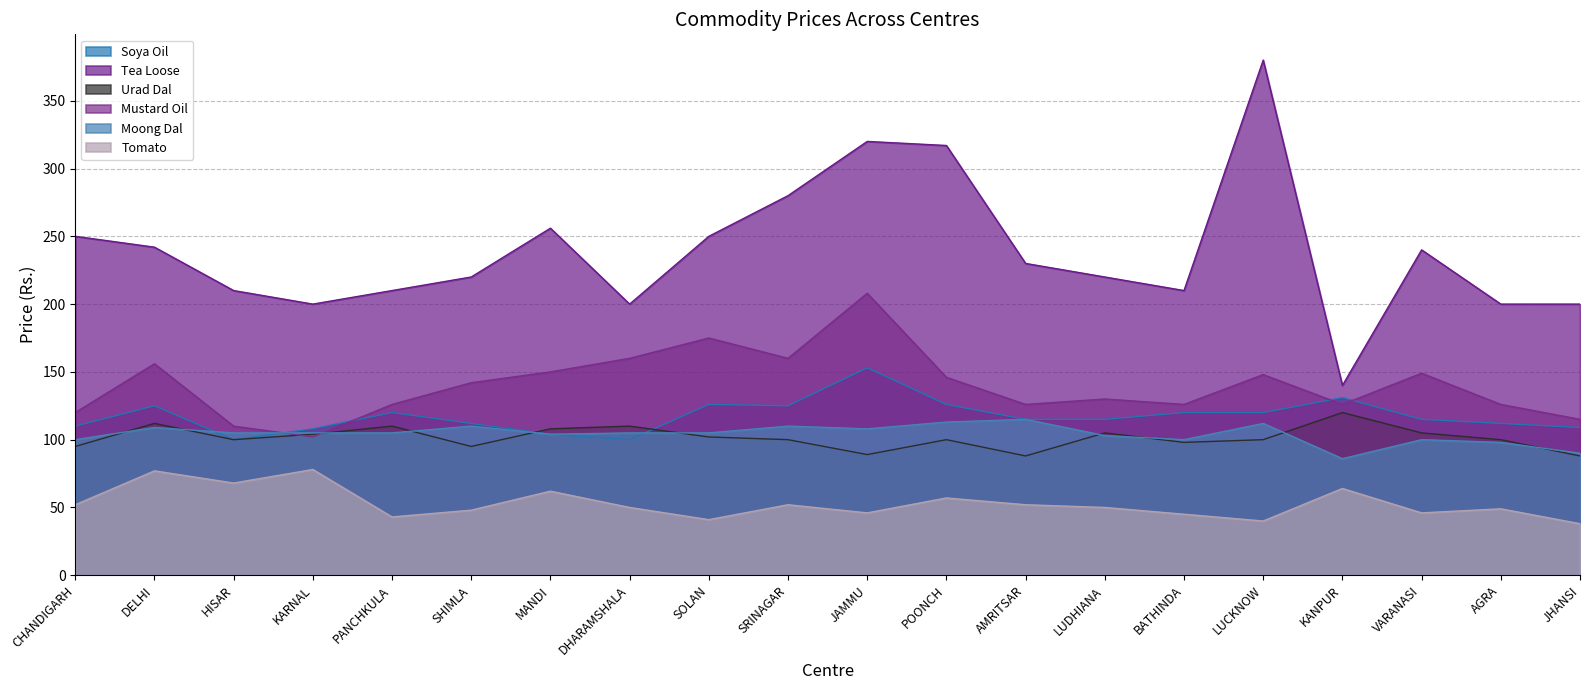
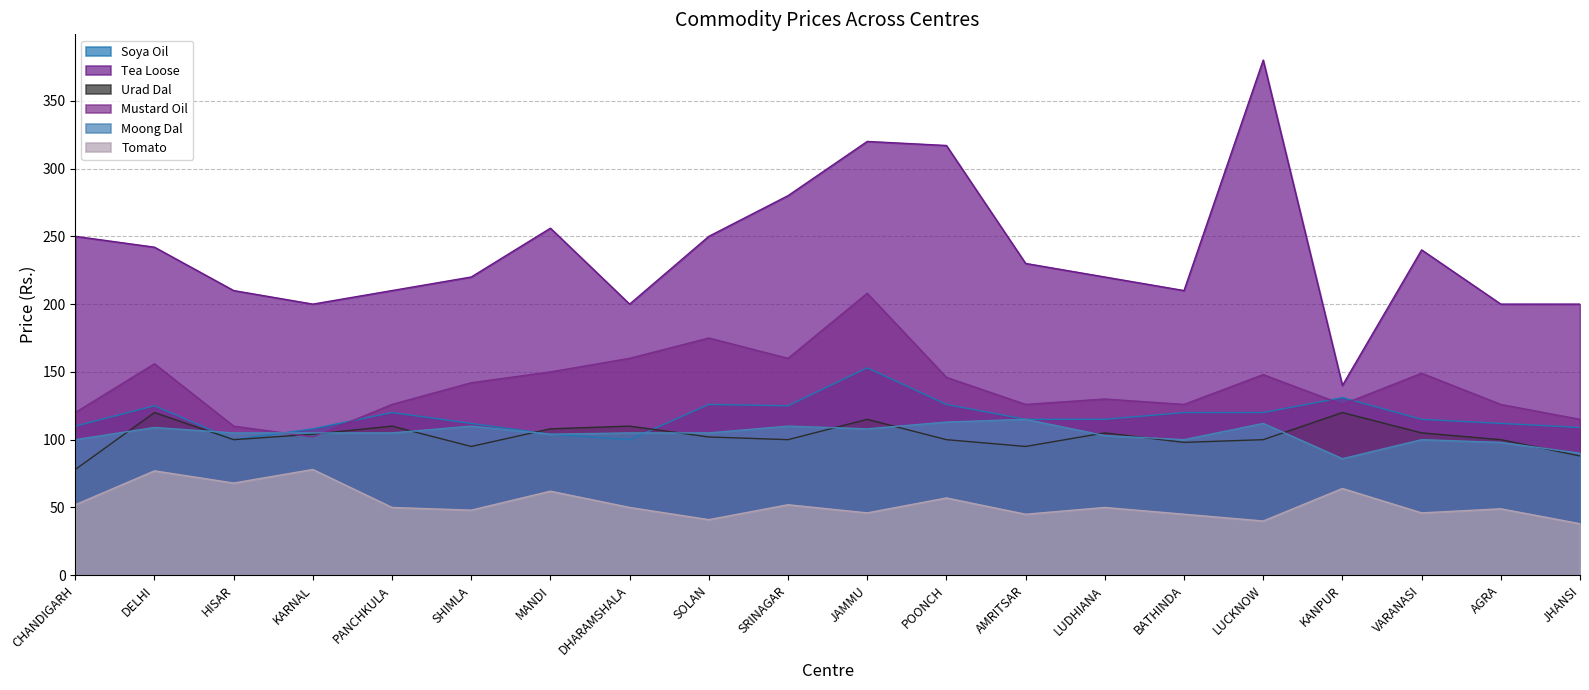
Urad Dal, CHANDIGARH: 95 -> 78
Urad Dal, DELHI: 112 -> 120
Tomato, PANCHKULA: 43 -> 50
Urad Dal, JAMMU: 89 -> 115
Urad Dal, AMRITSAR: 88 -> 95
Tomato, AMRITSAR: 52 -> 45
